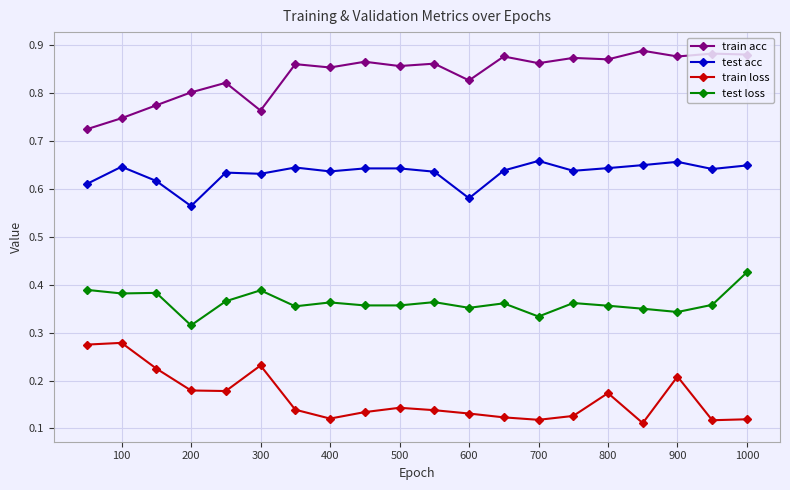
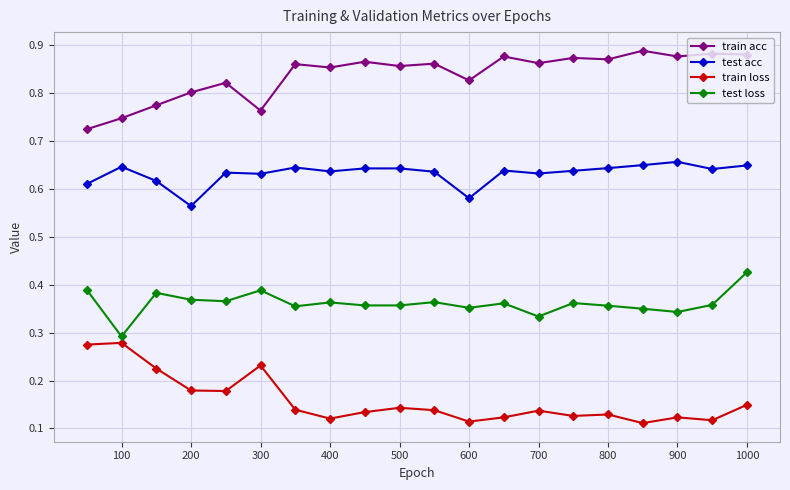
test loss, 100: 0.38 -> 0.29
test loss, 200: 0.32 -> 0.37
train loss, 600: 0.13 -> 0.11
test acc, 700: 0.66 -> 0.63
train loss, 700: 0.12 -> 0.14
train loss, 800: 0.17 -> 0.13
train loss, 900: 0.21 -> 0.12
train loss, 1000: 0.12 -> 0.15
